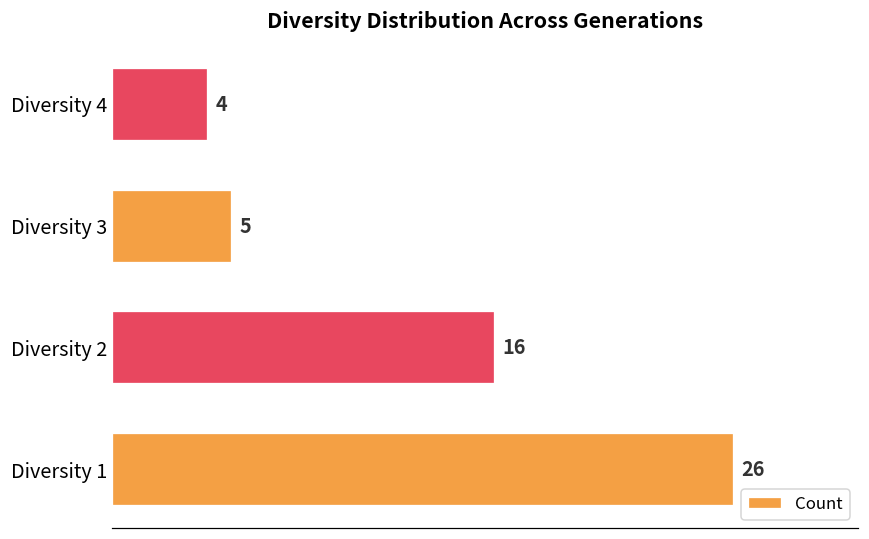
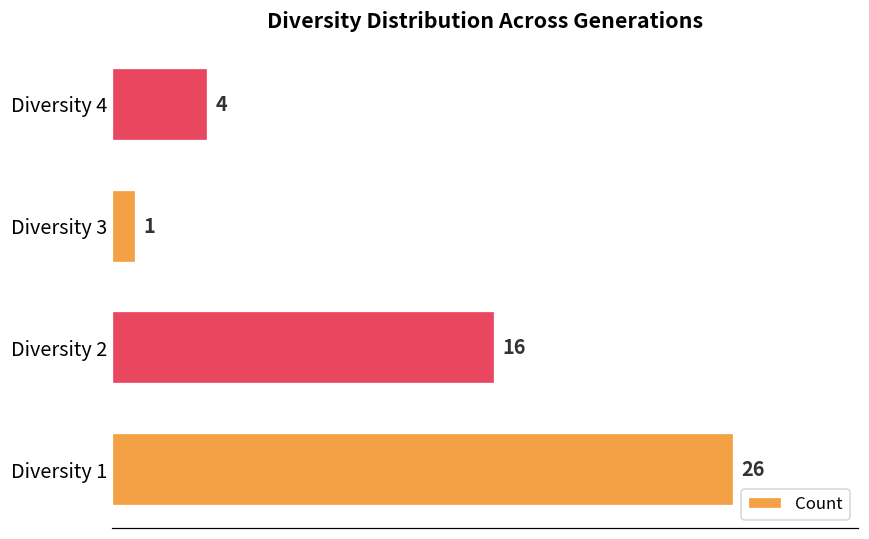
Diversity 3: 5 -> 1
